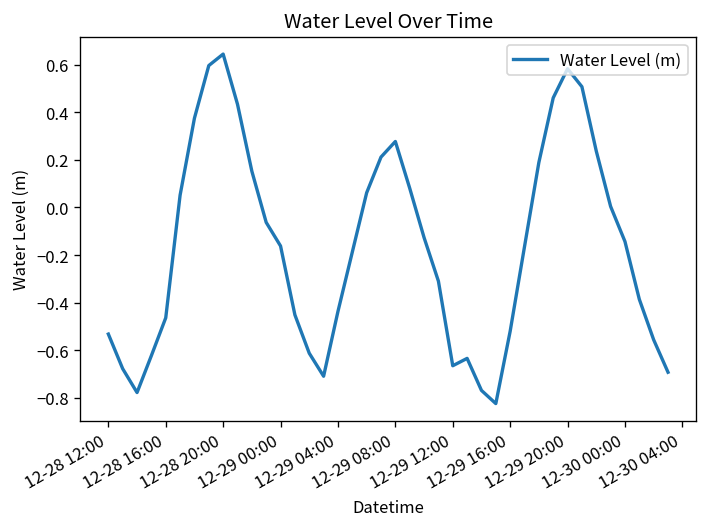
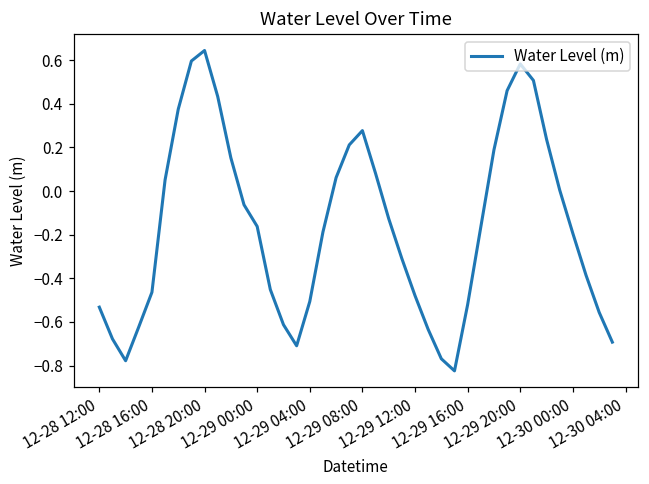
12-29 04:00: -0.44 -> -0.51
12-29 12:00: -0.67 -> -0.48
12-30 00:00: -0.14 -> -0.19
